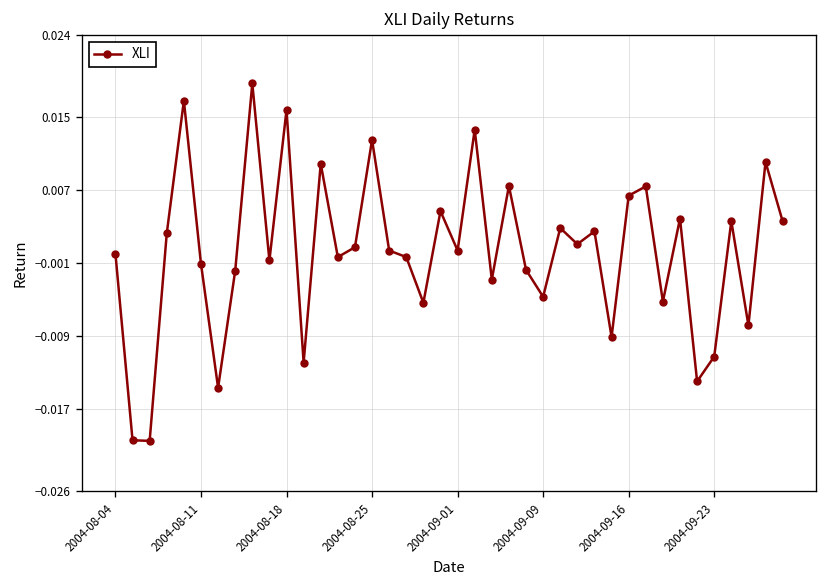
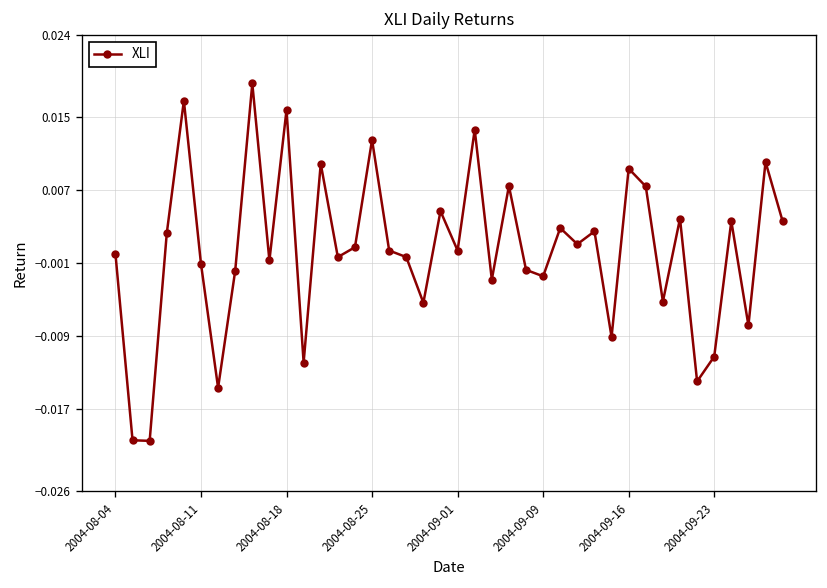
2004-09-09: -0.005 -> -0.002
2004-09-16: 0.006 -> 0.009
